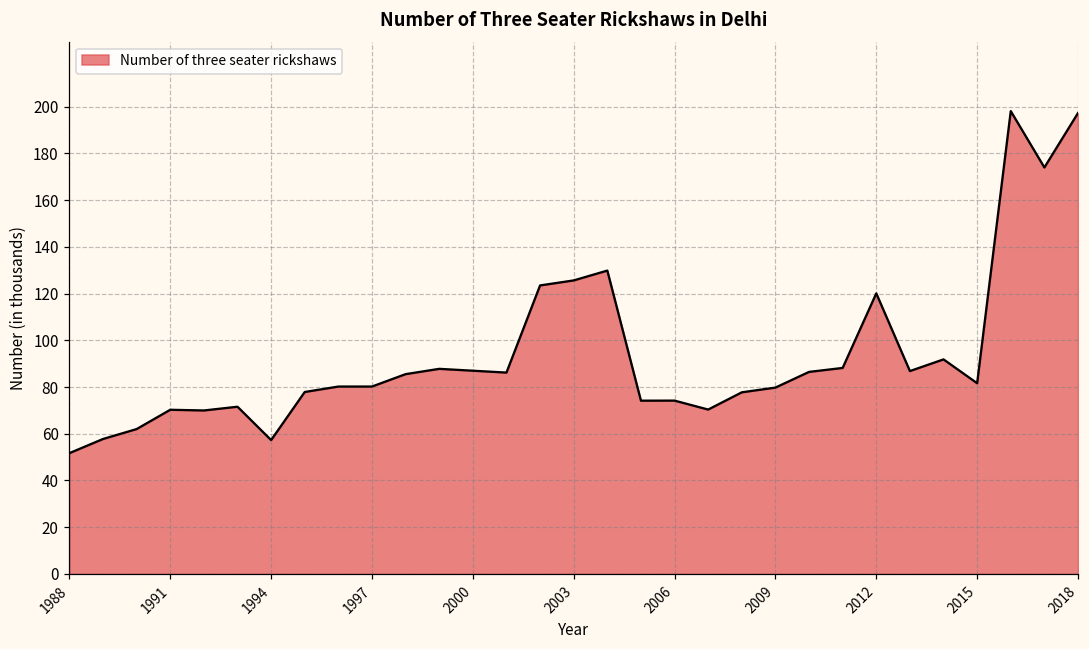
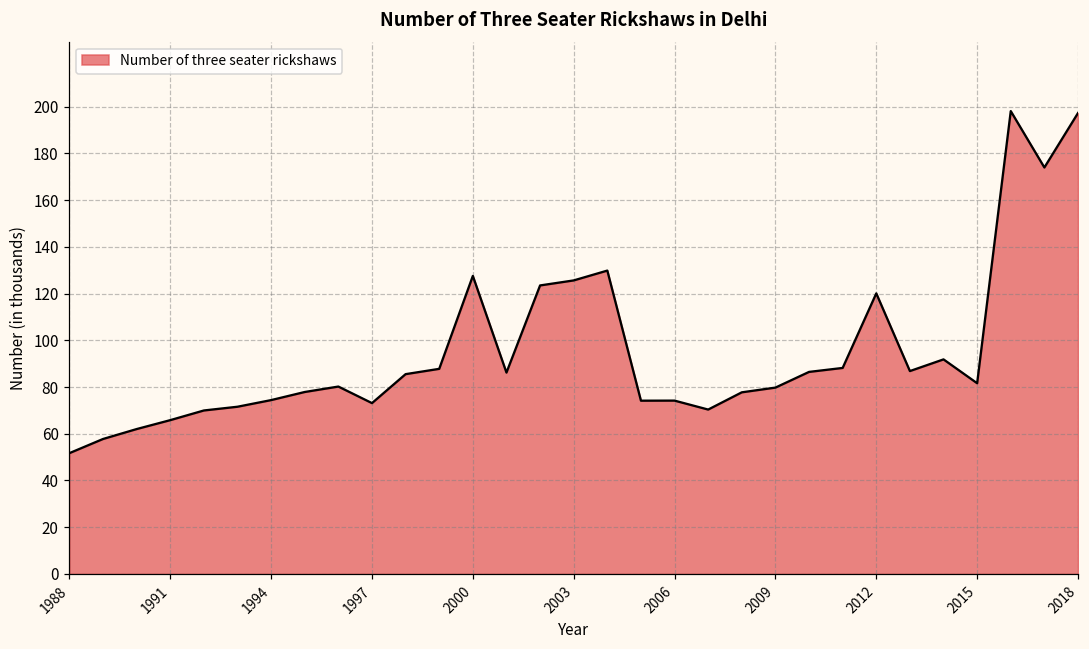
1991: 70 -> 66
1994: 57 -> 74
1997: 80 -> 73
2000: 87 -> 128
